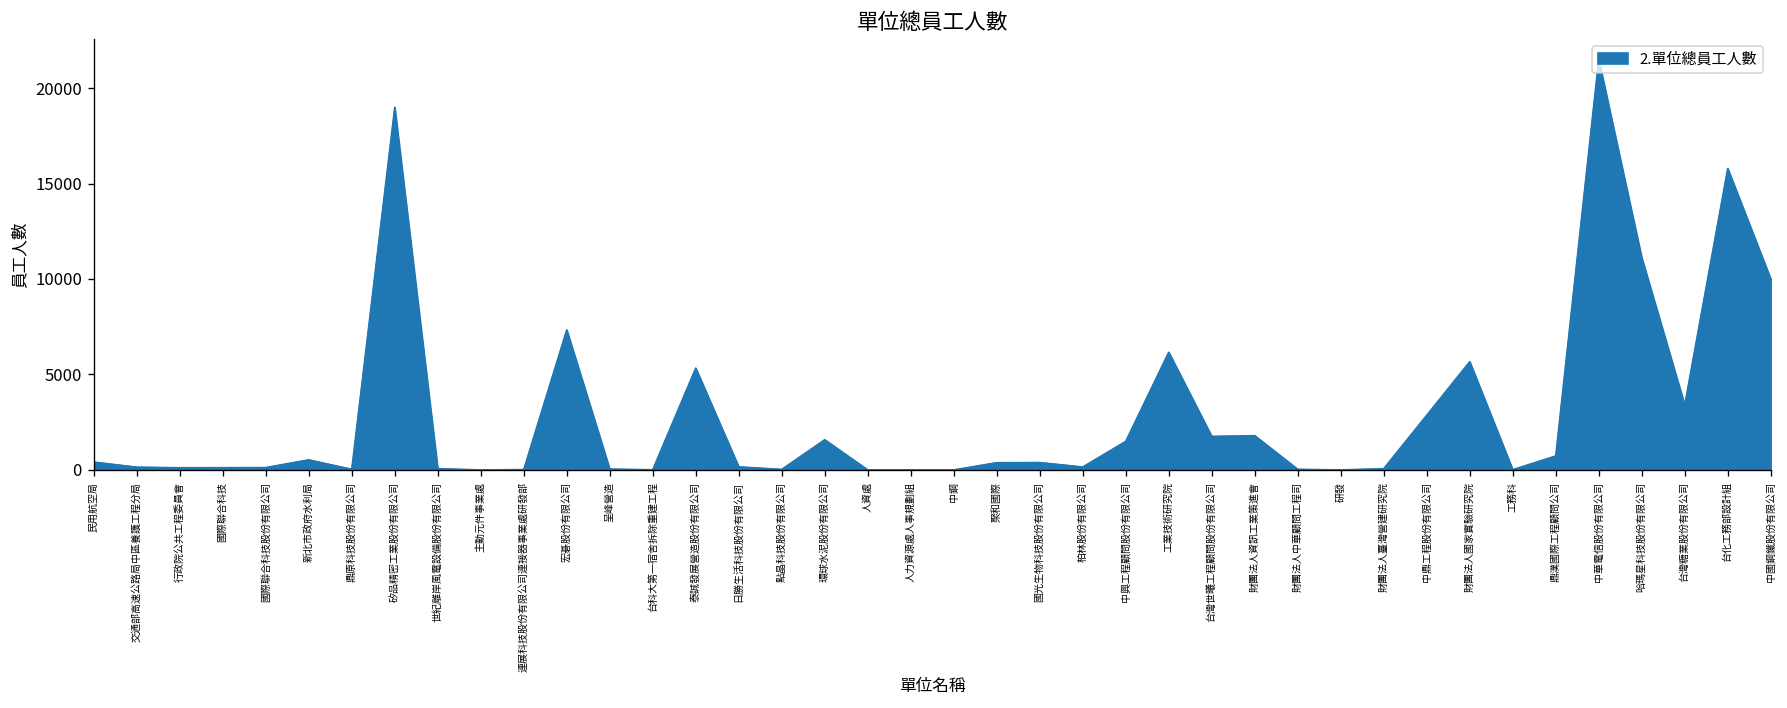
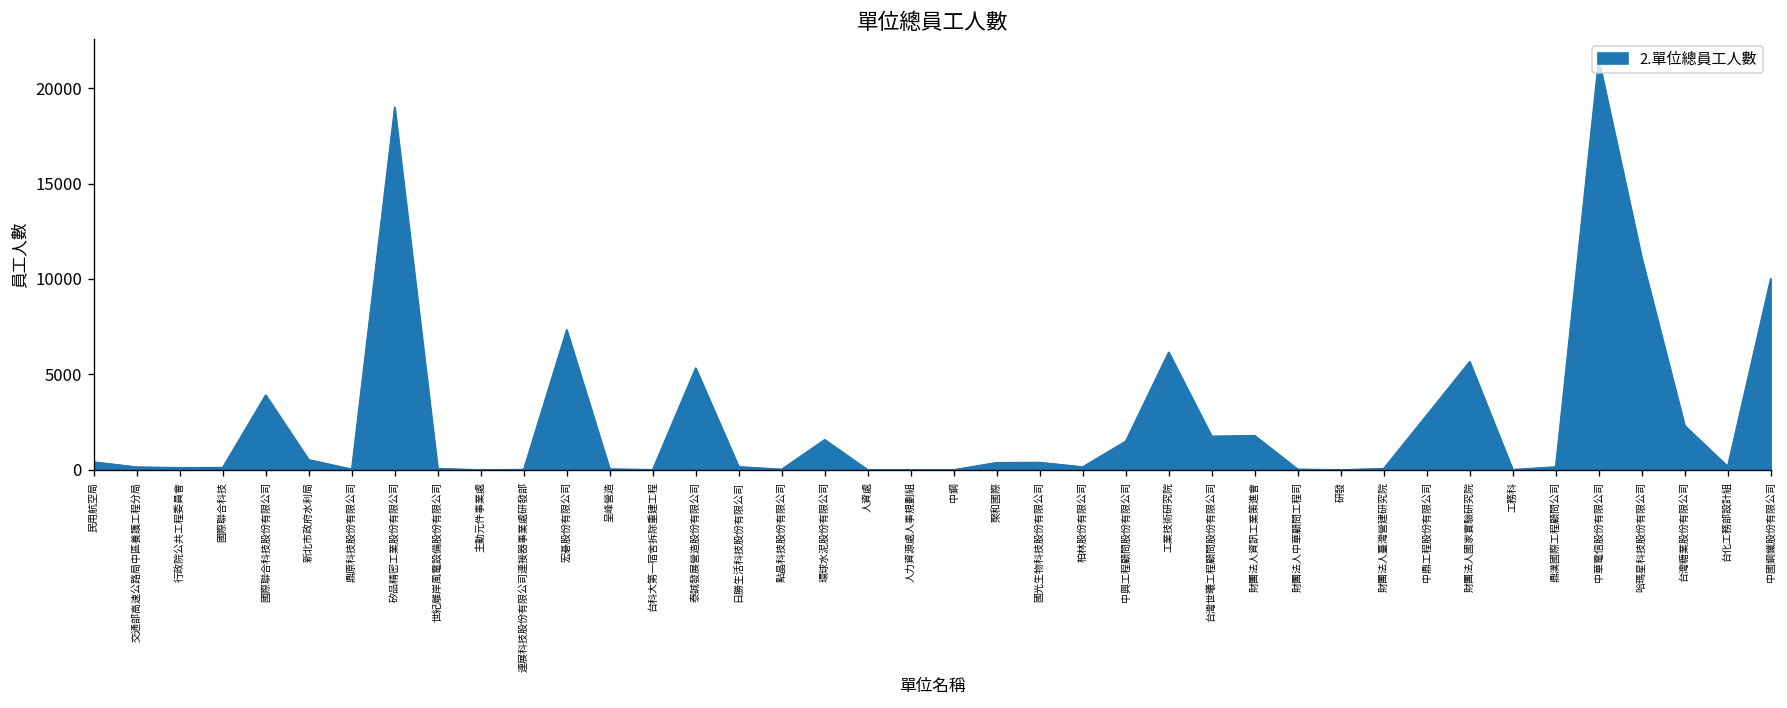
國際聯合科技股份有限公司: 100 -> 3900
鼎漢國際工程顧問公司: 700 -> 200
台灣糖業股份有限公司: 3400 -> 2300
台化工務部設計組: 15800 -> 200
